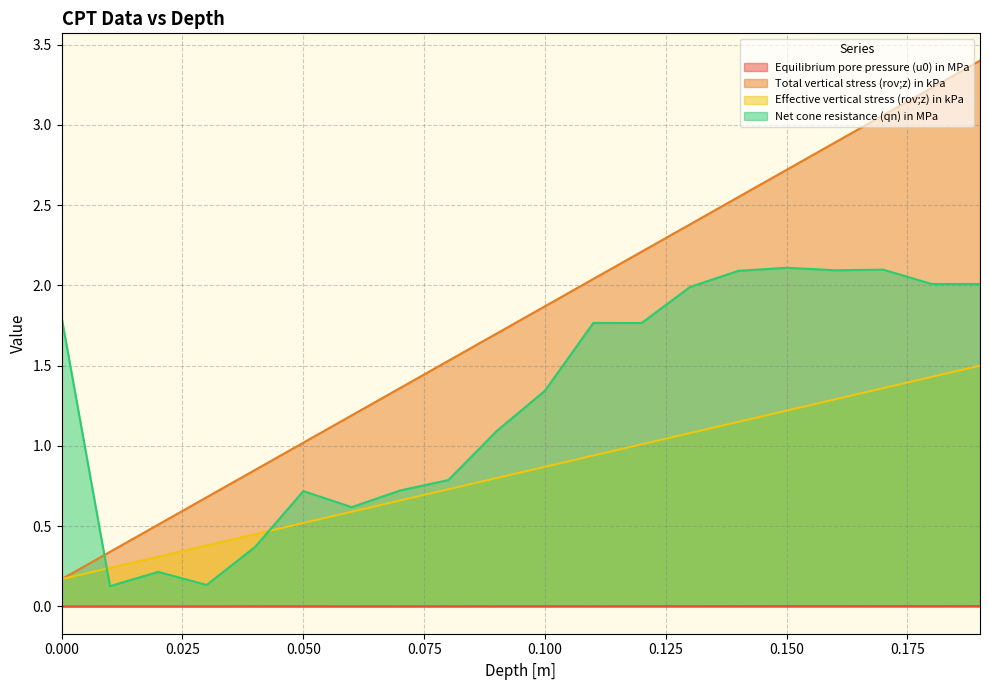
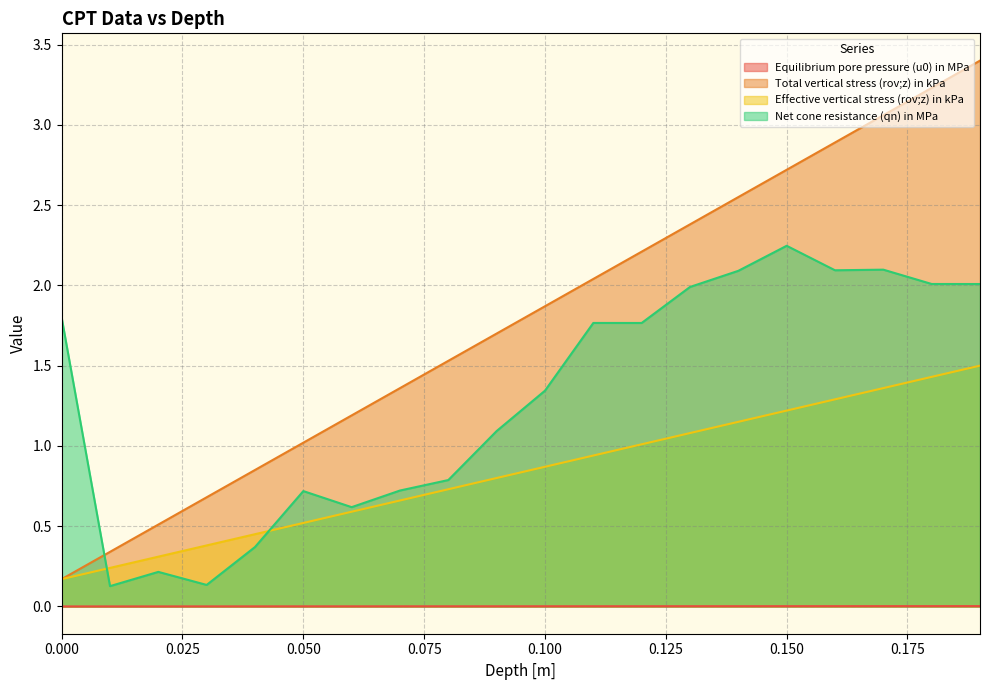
Net cone resistance (qn) in MPa, 0.150: 2.11 -> 2.25
